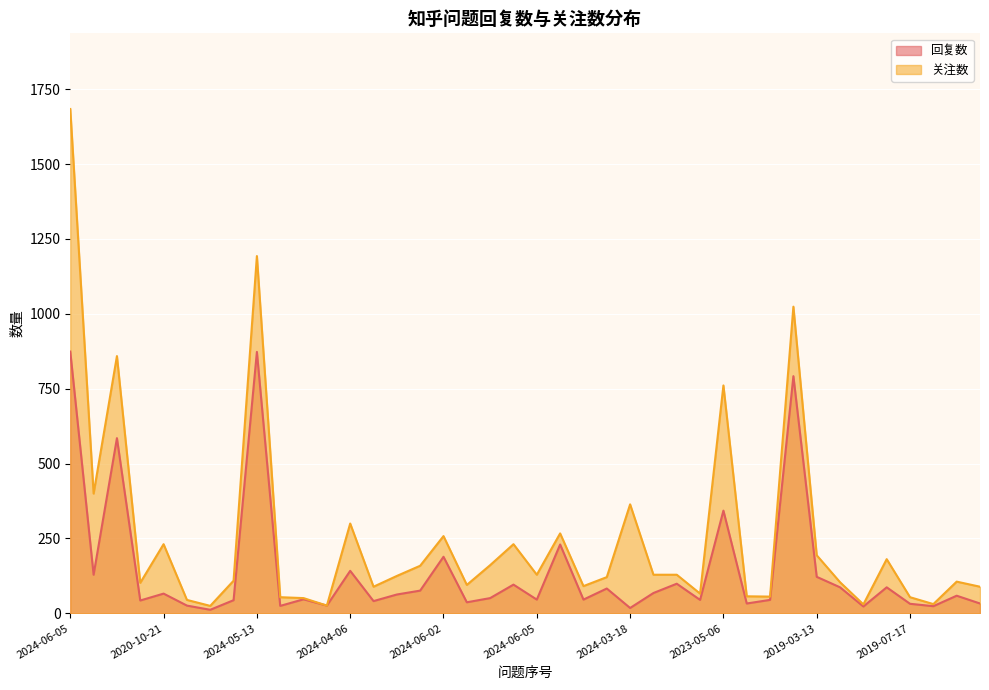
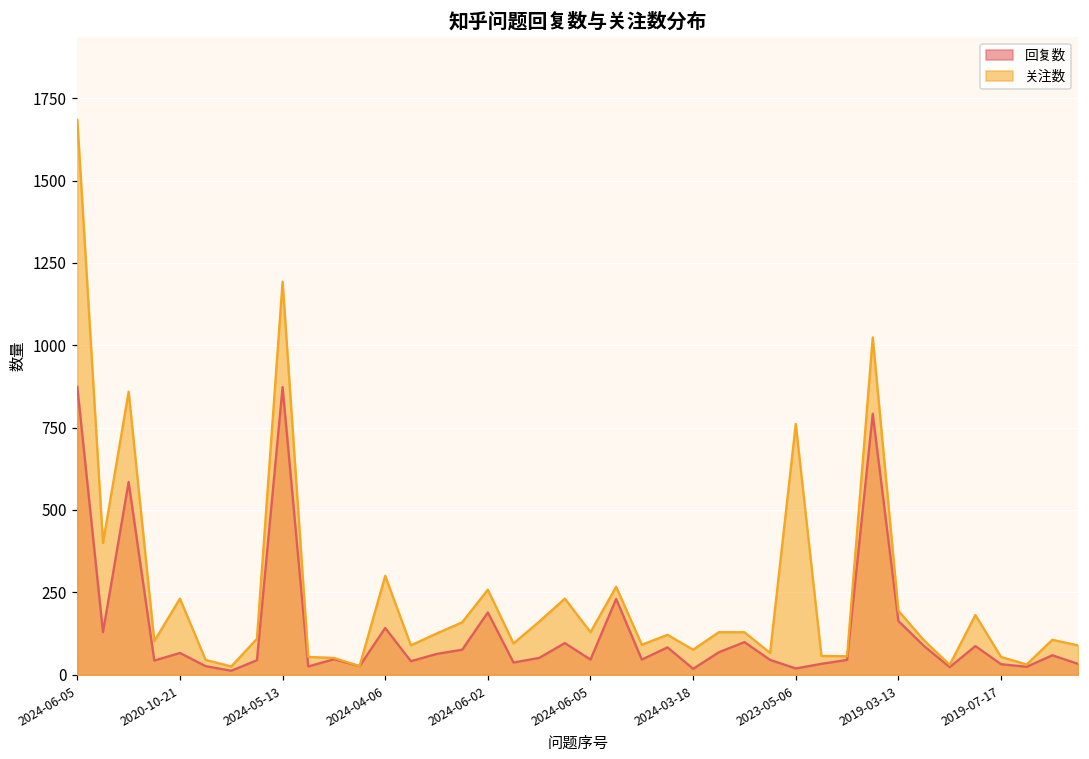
关注数, 2024-03-18: 360 -> 80
回复数, 2023-05-06: 340 -> 20
回复数, 2019-03-13: 120 -> 160
